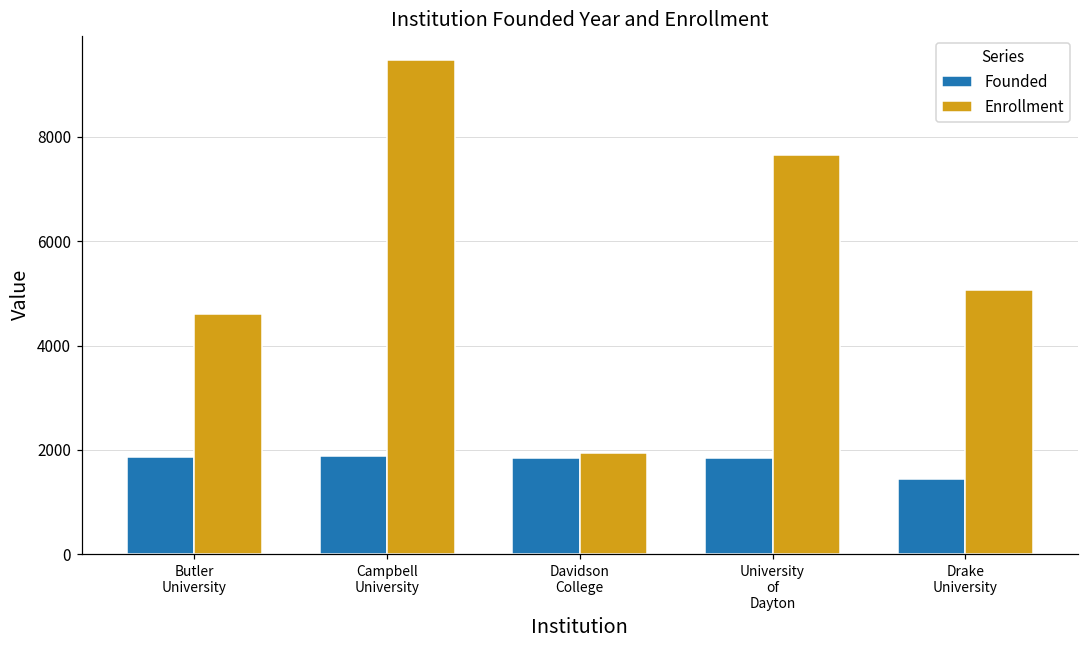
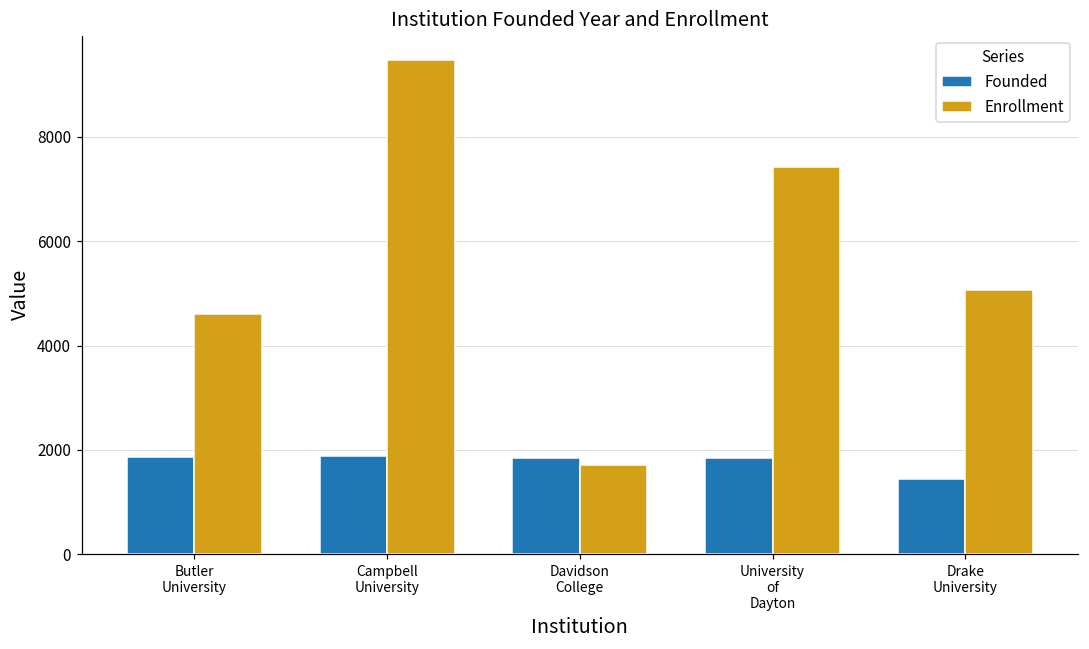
Enrollment, Davidson College: 1900 -> 1700
Enrollment, University of Dayton: 7700 -> 7400
